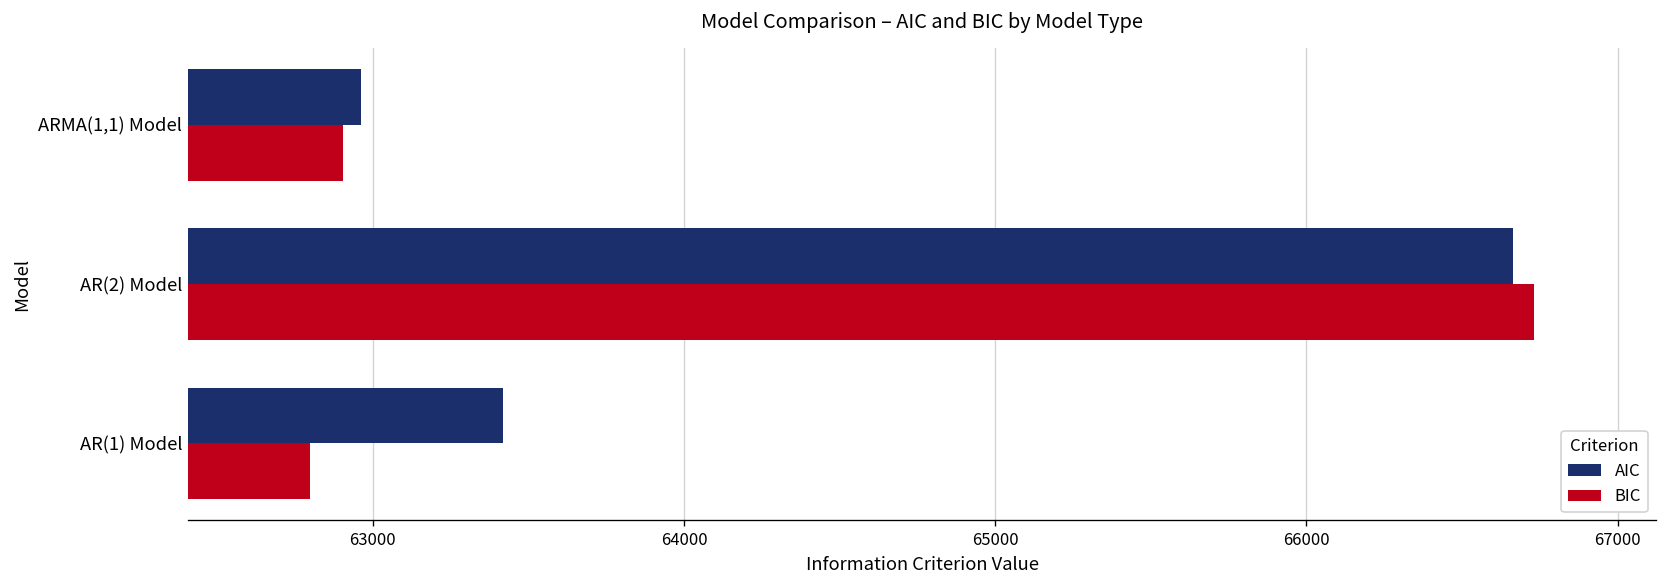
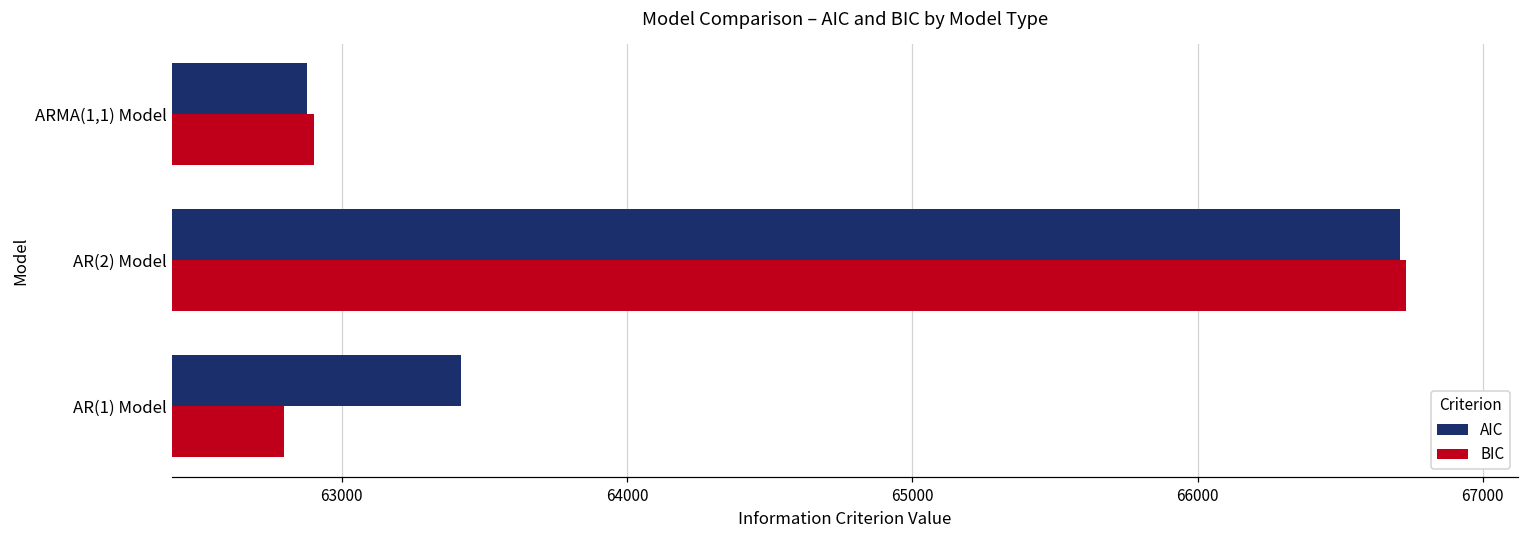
AIC, ARMA(1,1) Model: 62960 -> 62880
AIC, AR(2) Model: 66660 -> 66710
